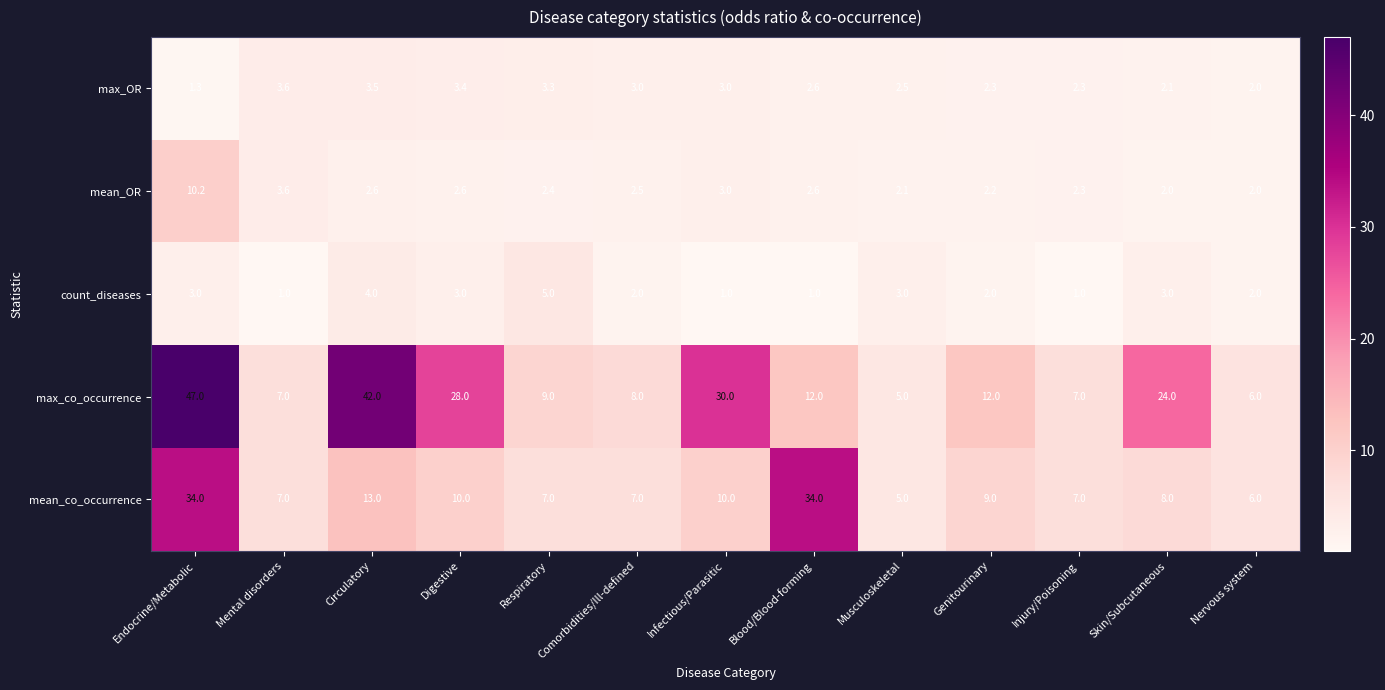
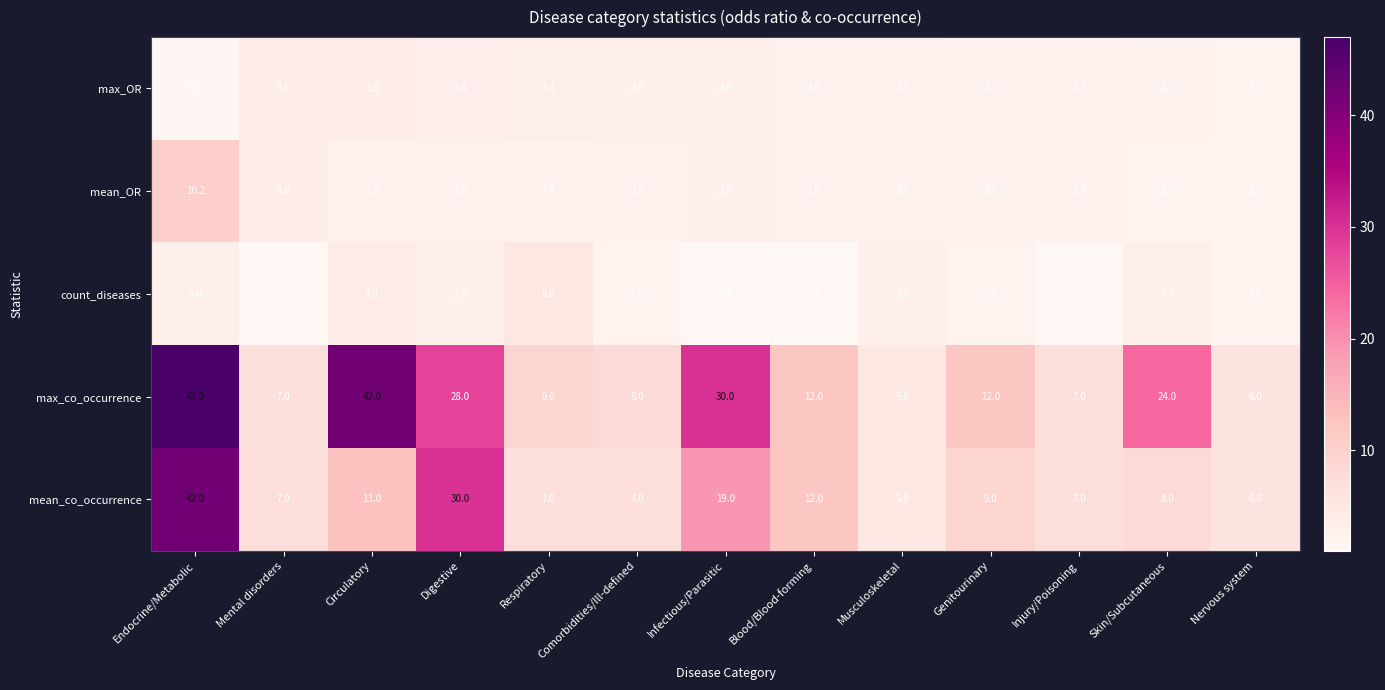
mean_co_occurrence, Endocrine/Metabolic: 34.0 -> 42.0
mean_co_occurrence, Digestive: 10.0 -> 30.0
mean_co_occurrence, Infectious/Parasitic: 10.0 -> 19.0
mean_co_occurrence, Blood/Blood-forming: 34.0 -> 12.0
